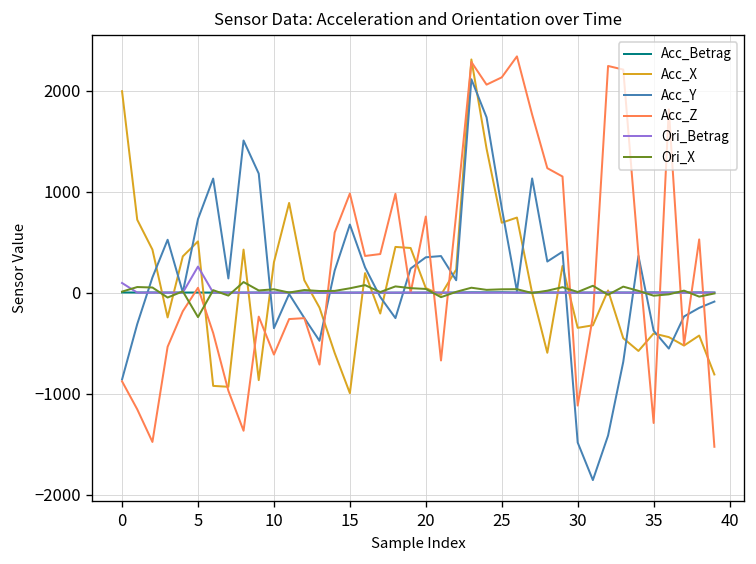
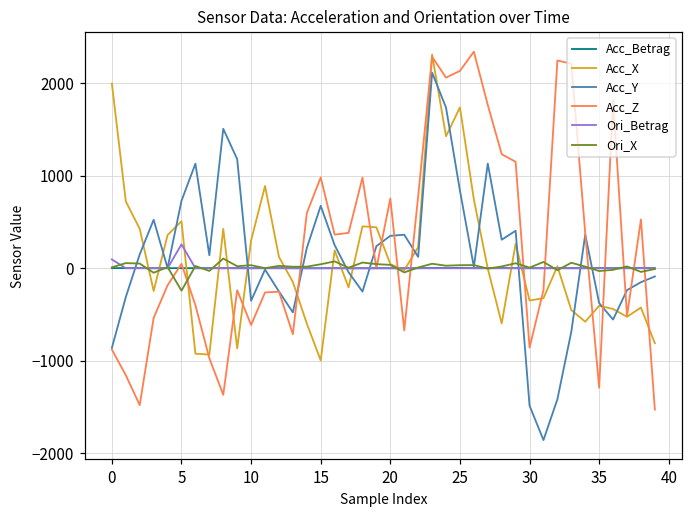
Acc_X, 25: 700 -> 1700
Acc_Z, 30: -1100 -> -900
